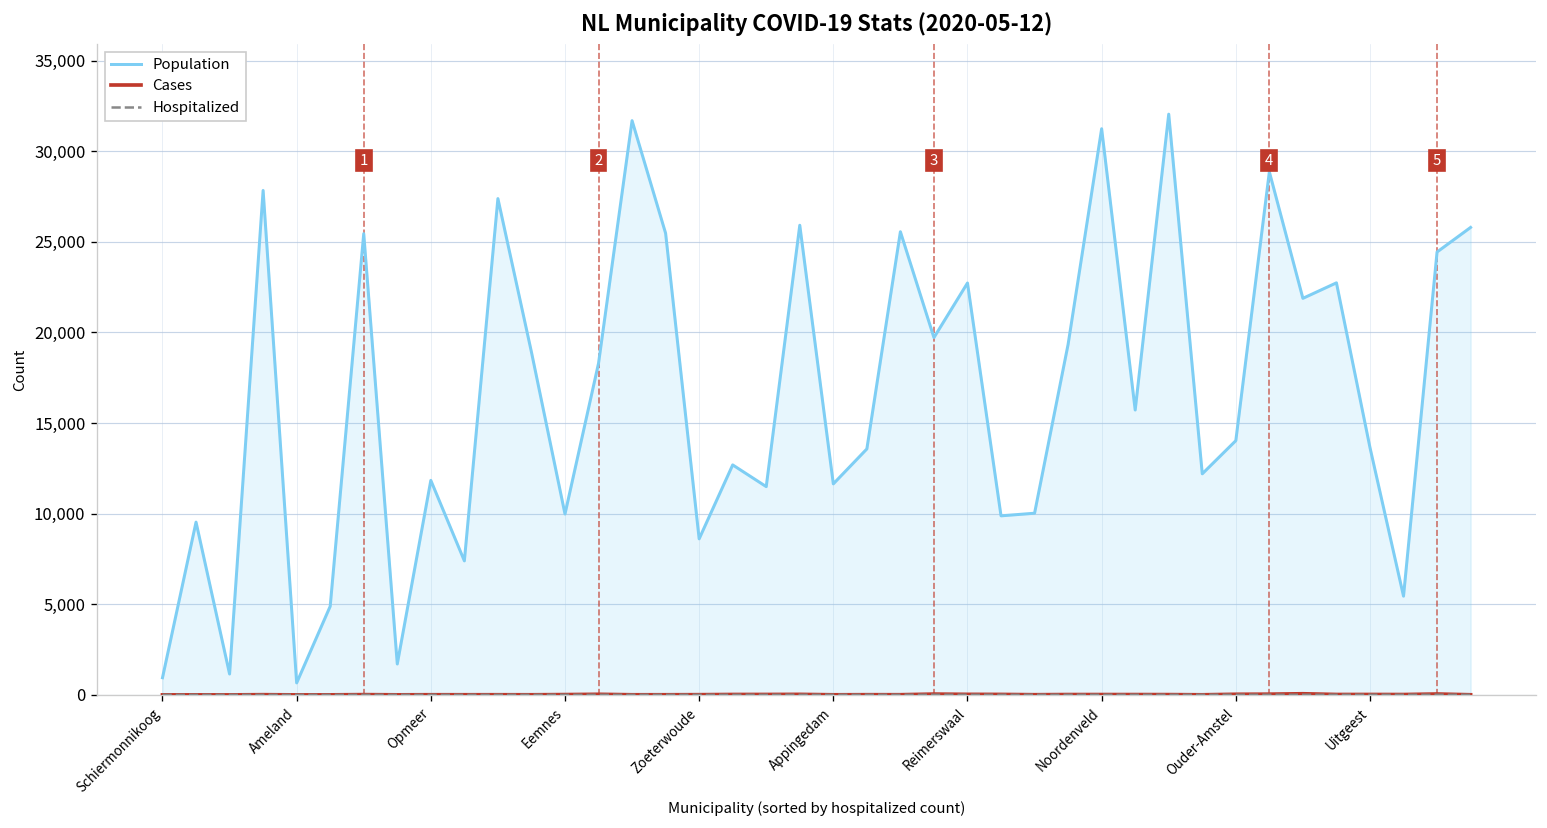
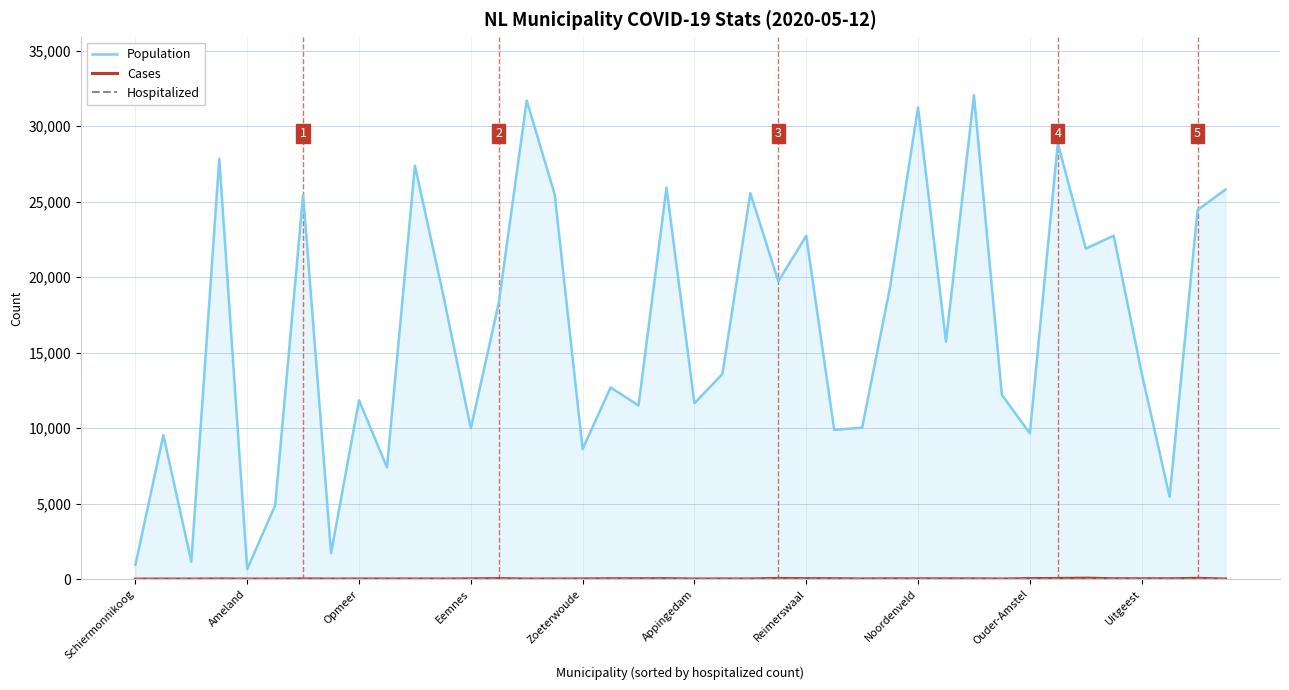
Population, Ouder-Amstel: 14,000 -> 9,600
